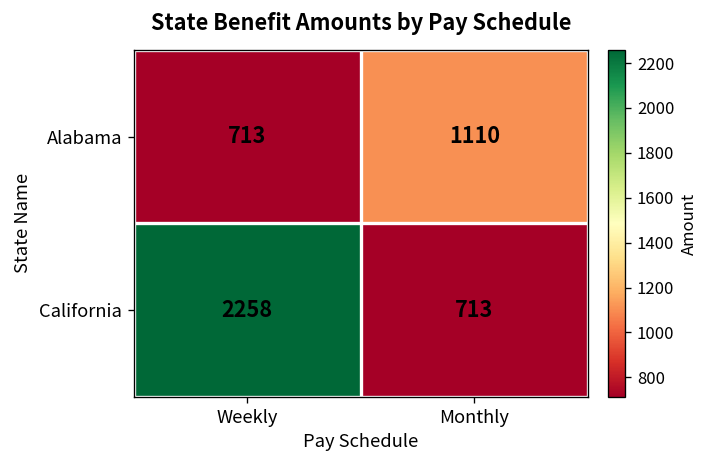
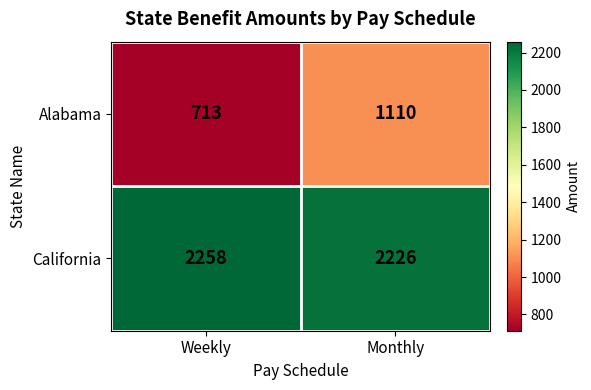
California, Monthly: 713 -> 2226
